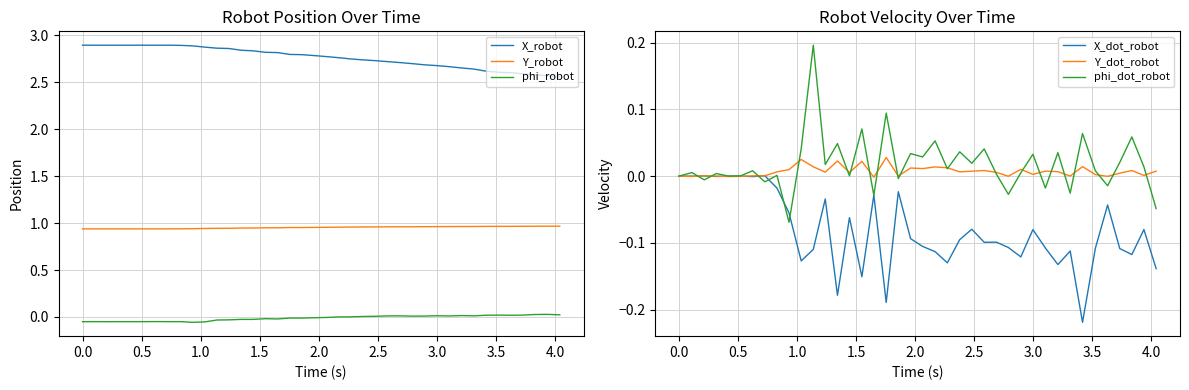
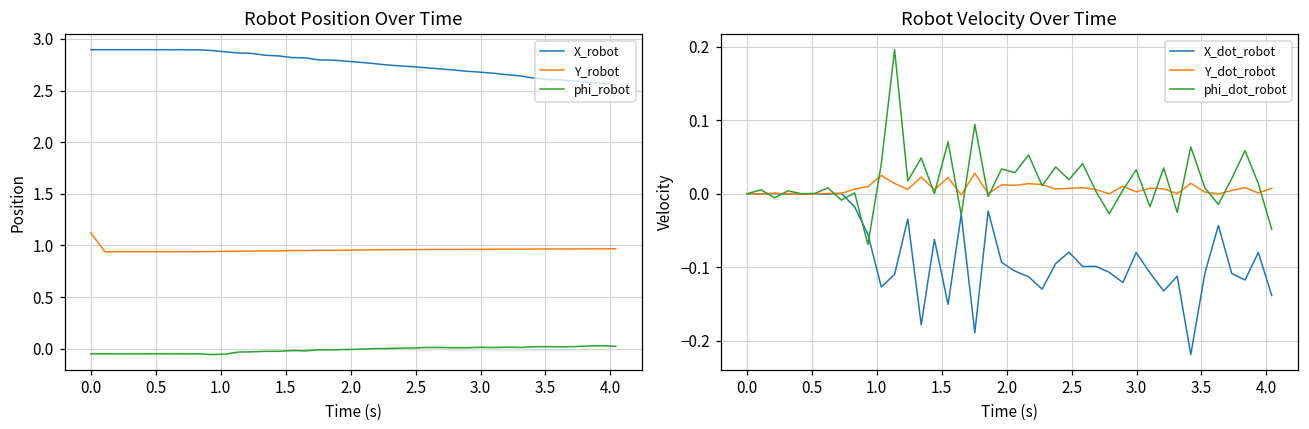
Robot Position Over Time, Y_robot, 0.0: 0.9 -> 1.1
